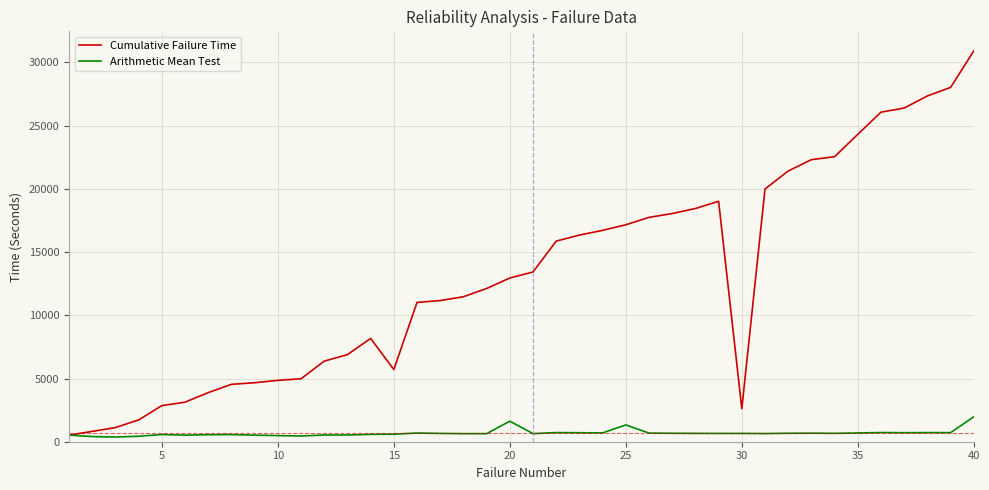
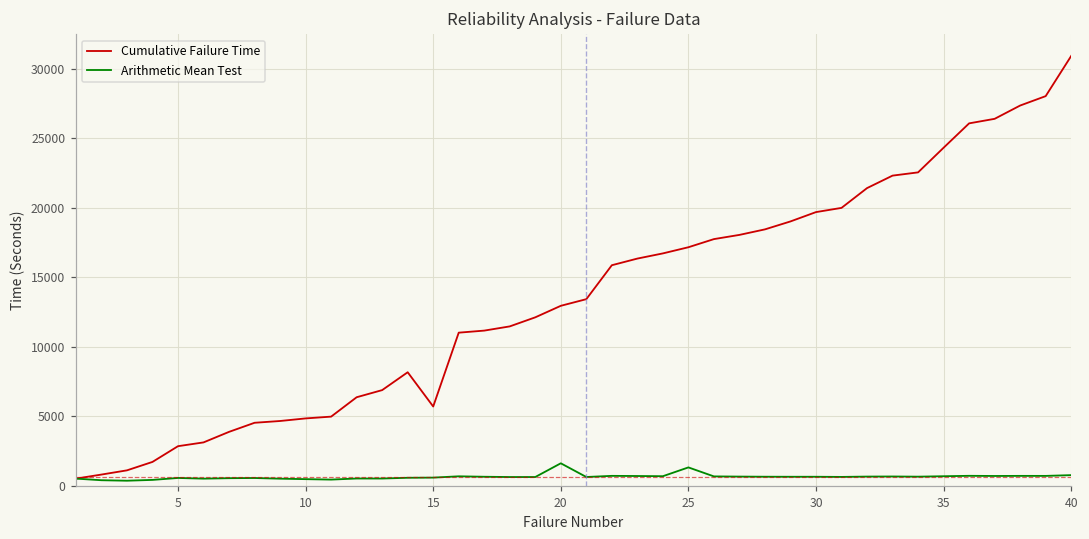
Cumulative Failure Time, 30: 2600 -> 19700
Arithmetic Mean Test, 40: 2000 -> 800
